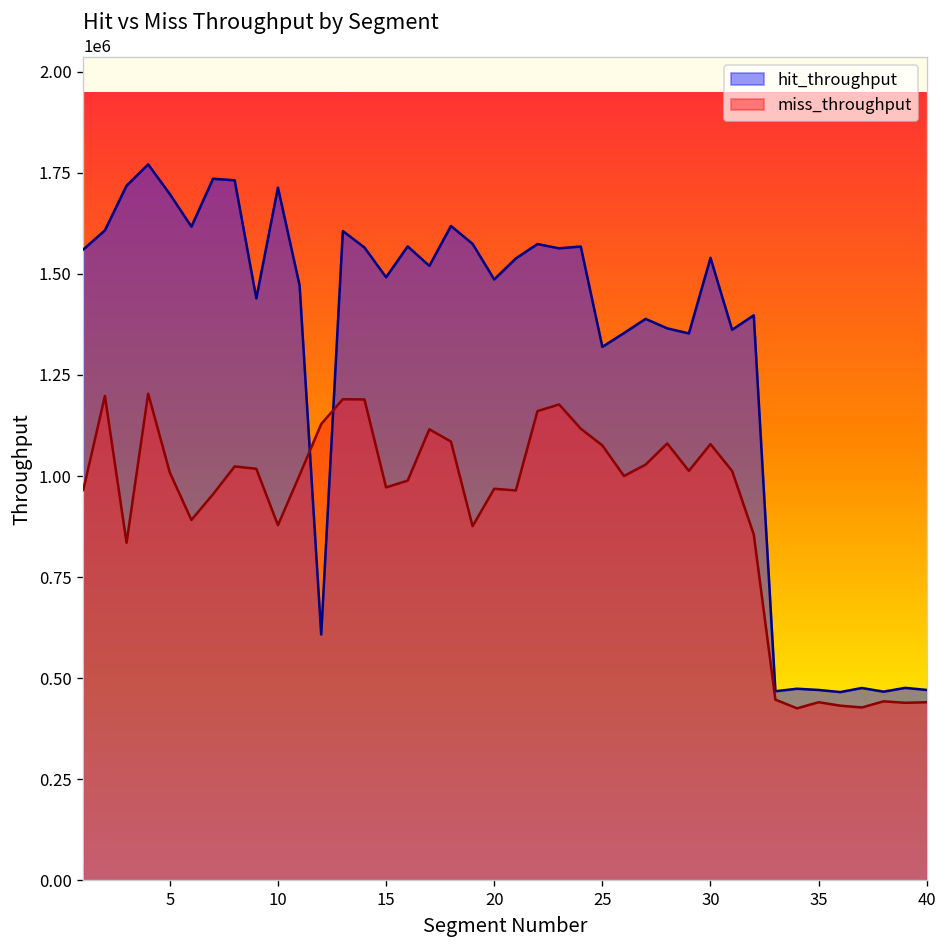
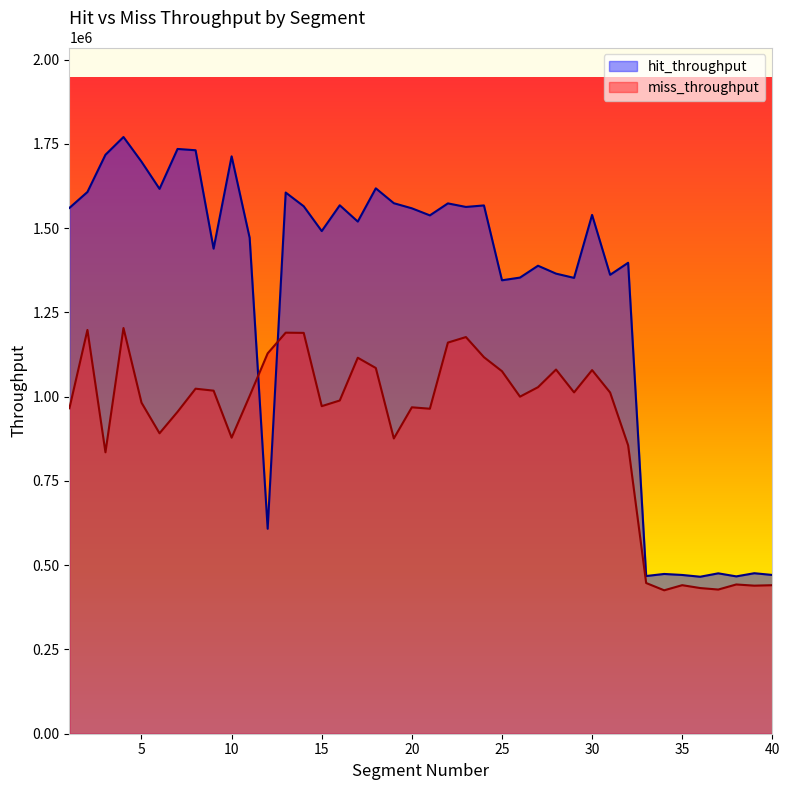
miss_throughput, 5: 1010000 -> 980000
hit_throughput, 20: 1490000 -> 1560000
hit_throughput, 25: 1320000 -> 1350000
